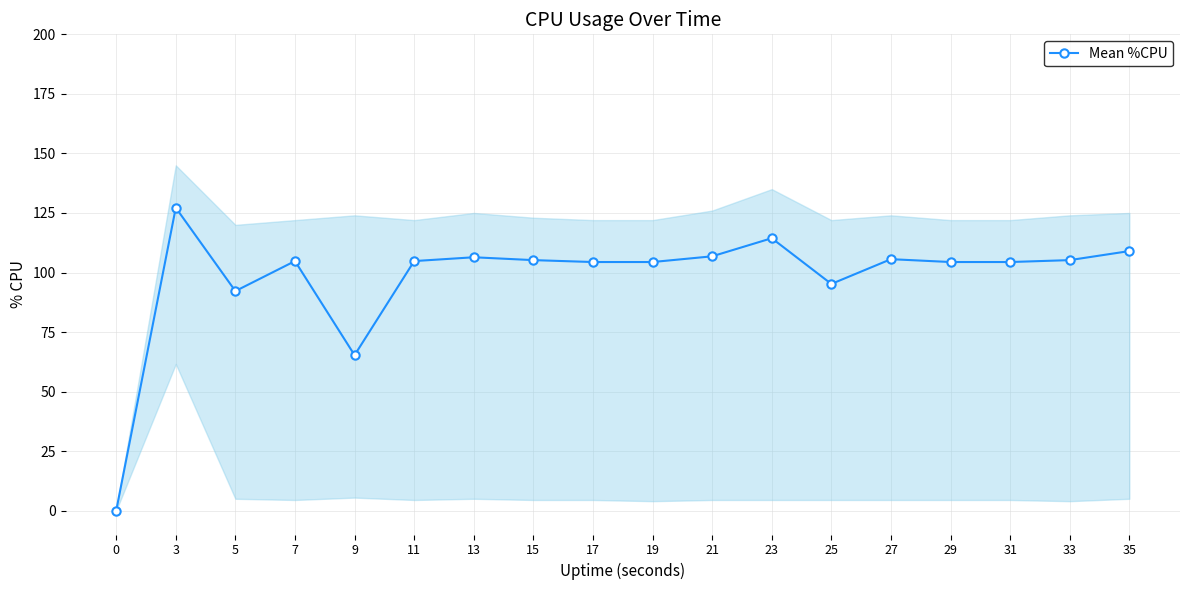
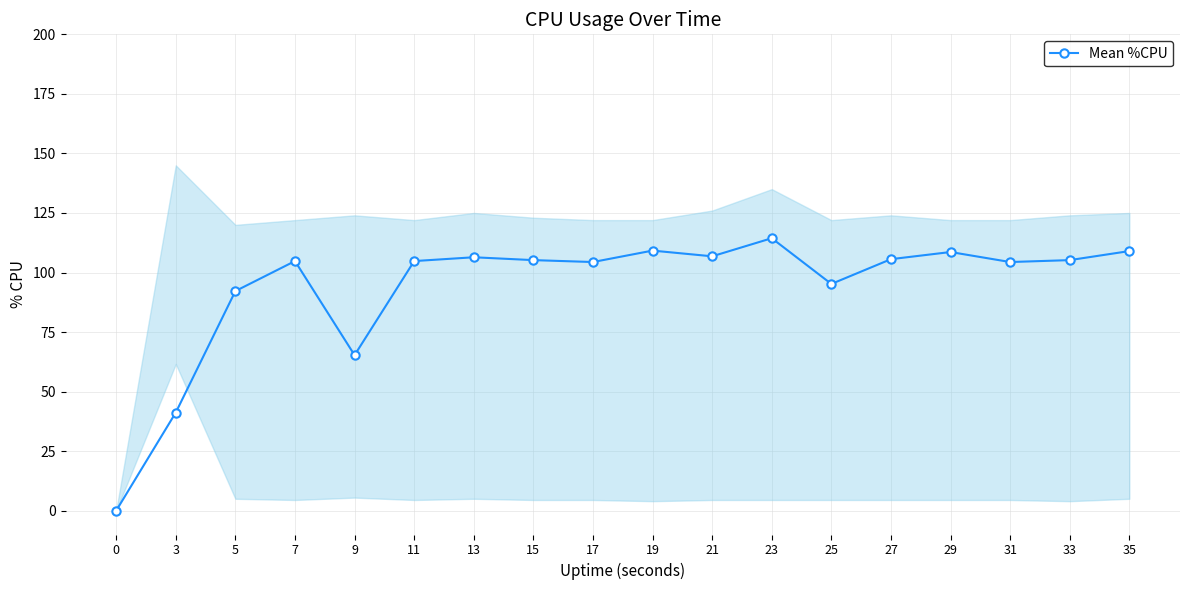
Mean %CPU, 3: 127 -> 41
Mean %CPU, 19: 104 -> 109
Mean %CPU, 29: 104 -> 109
